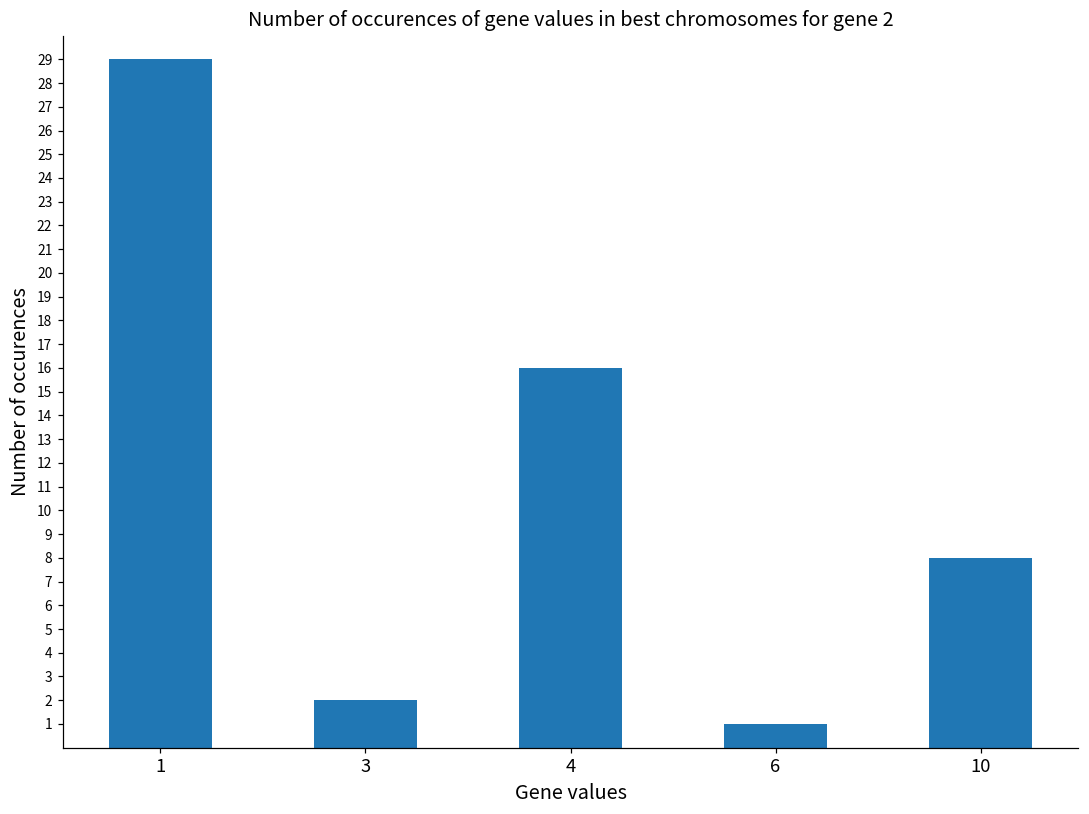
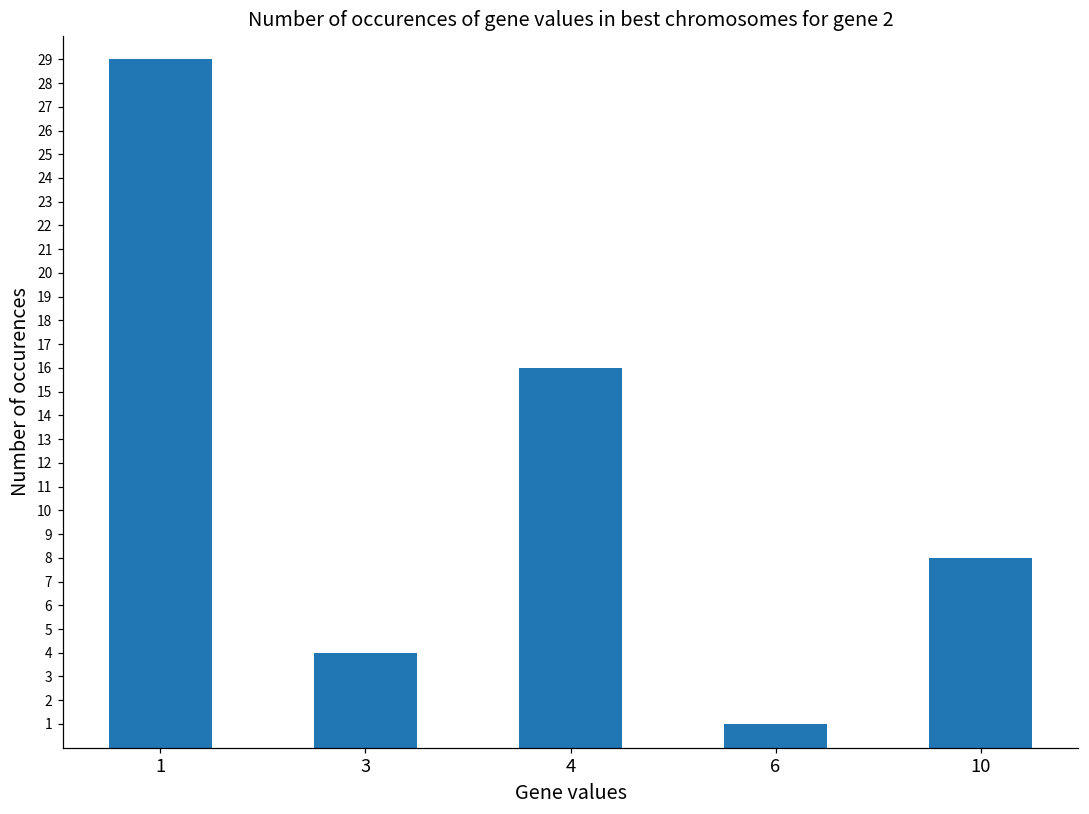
3: 2 -> 4
